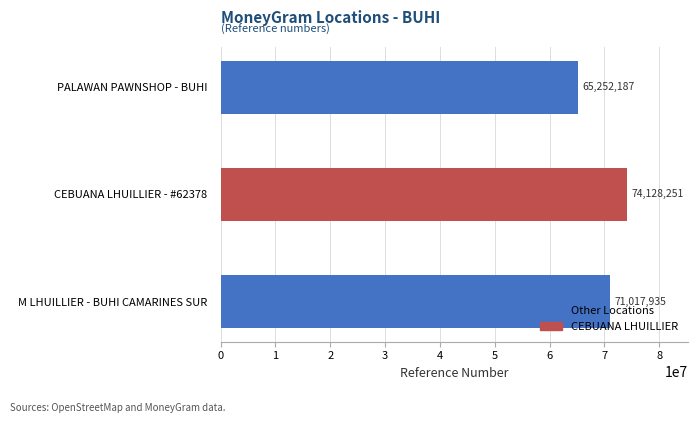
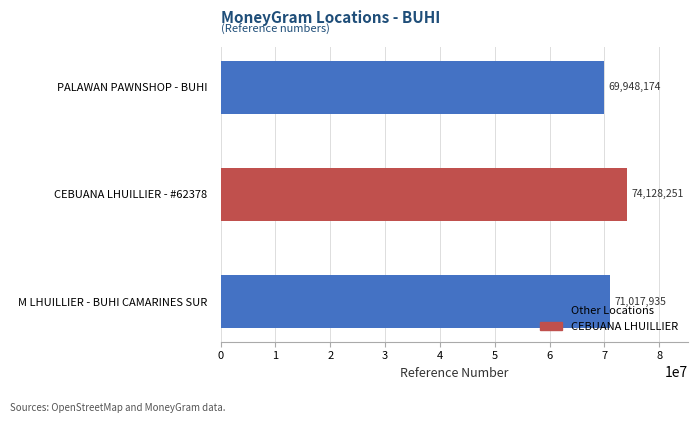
PALAWAN PAWNSHOP - BUHI: 65,252,187 -> 69,948,174
